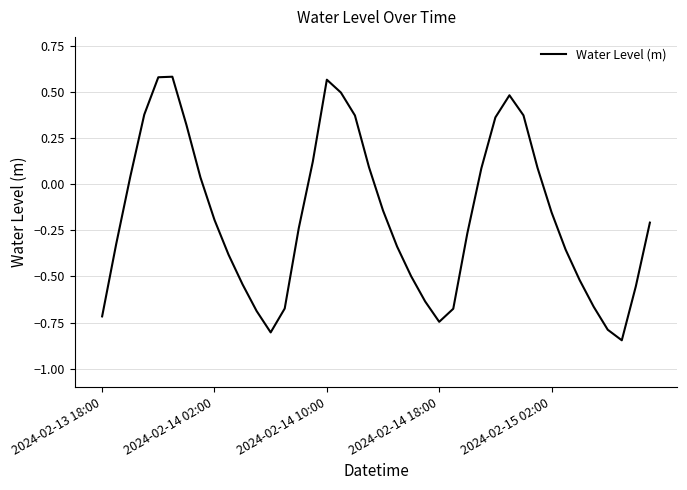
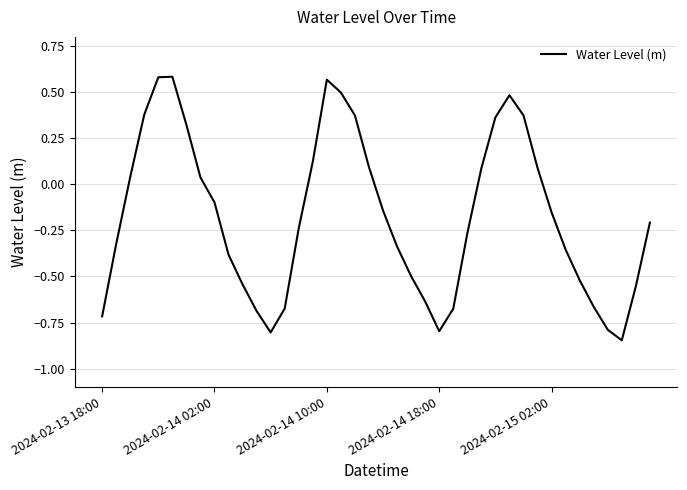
2024-02-14 02:00: -0.19 -> -0.10
2024-02-14 18:00: -0.75 -> -0.80
